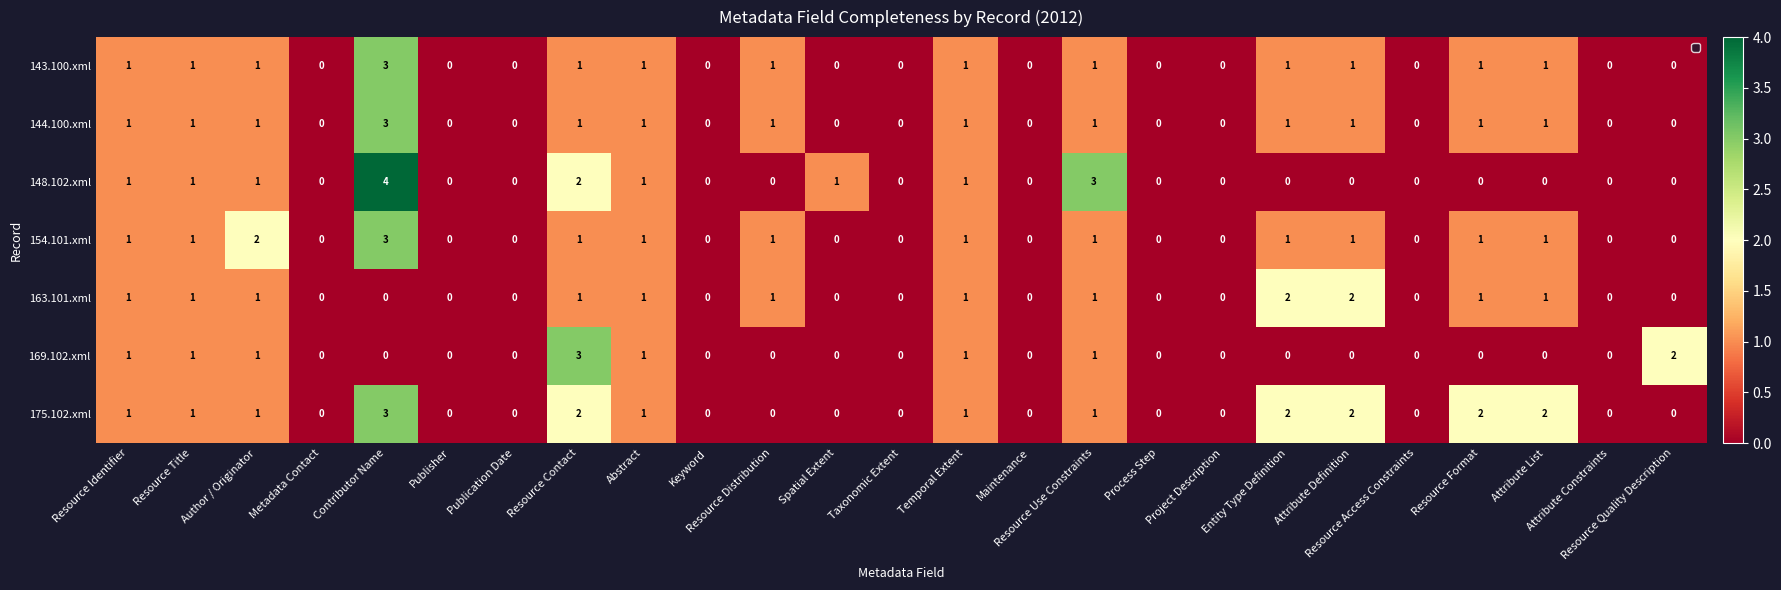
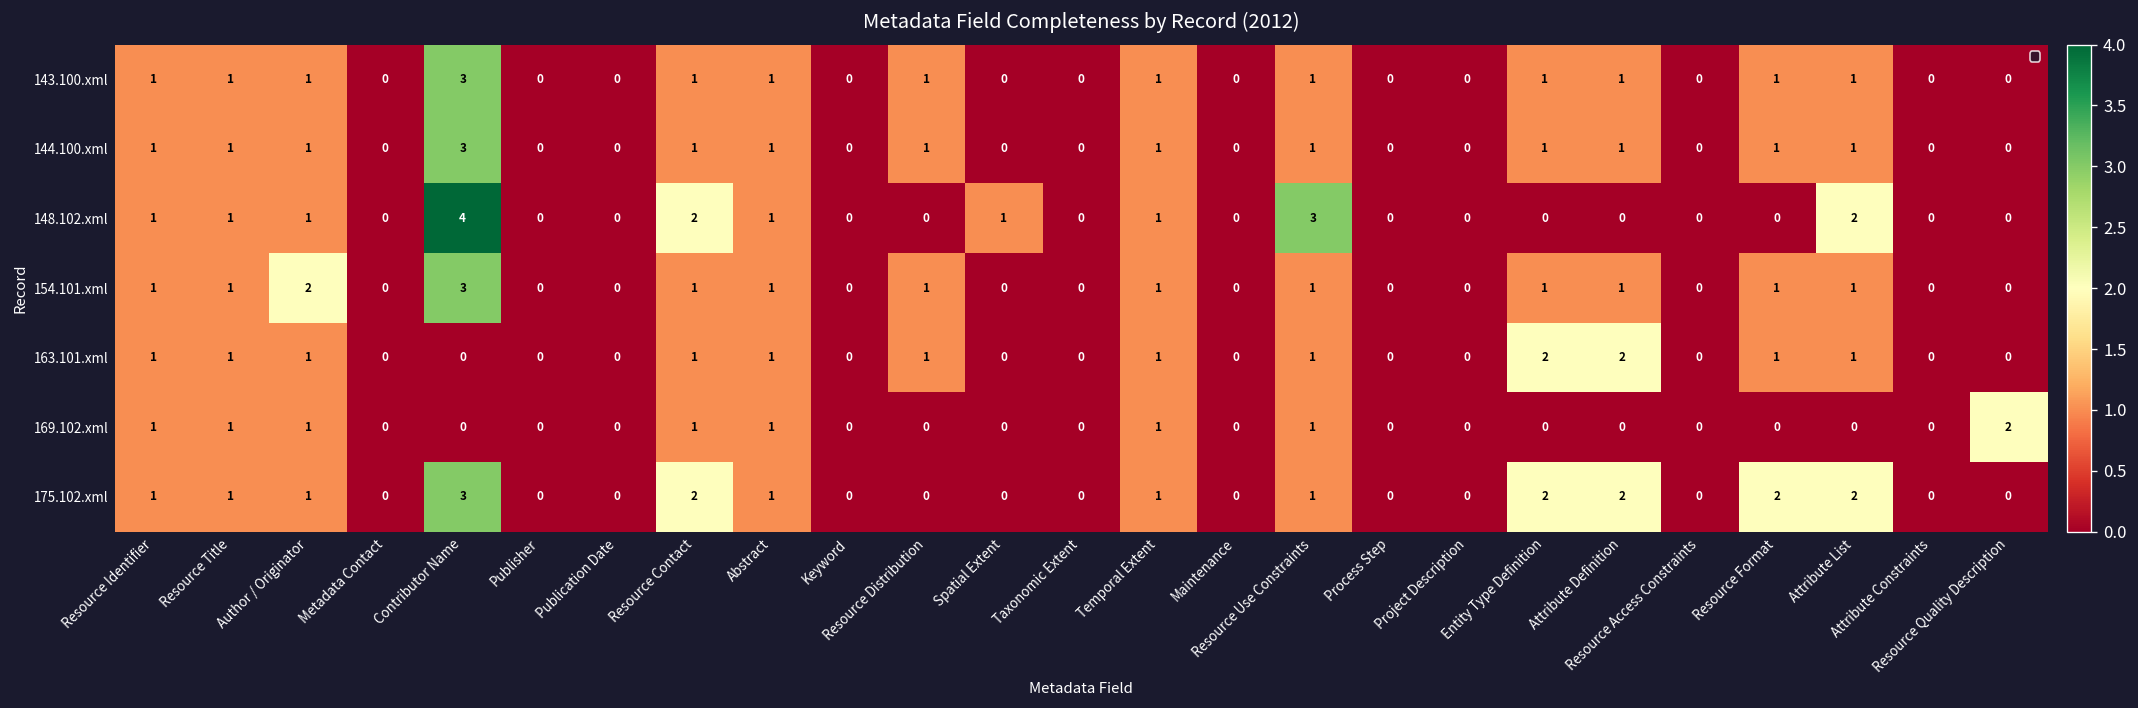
148.102.xml, Attribute List: 0 -> 2
169.102.xml, Resource Contact: 3 -> 1
